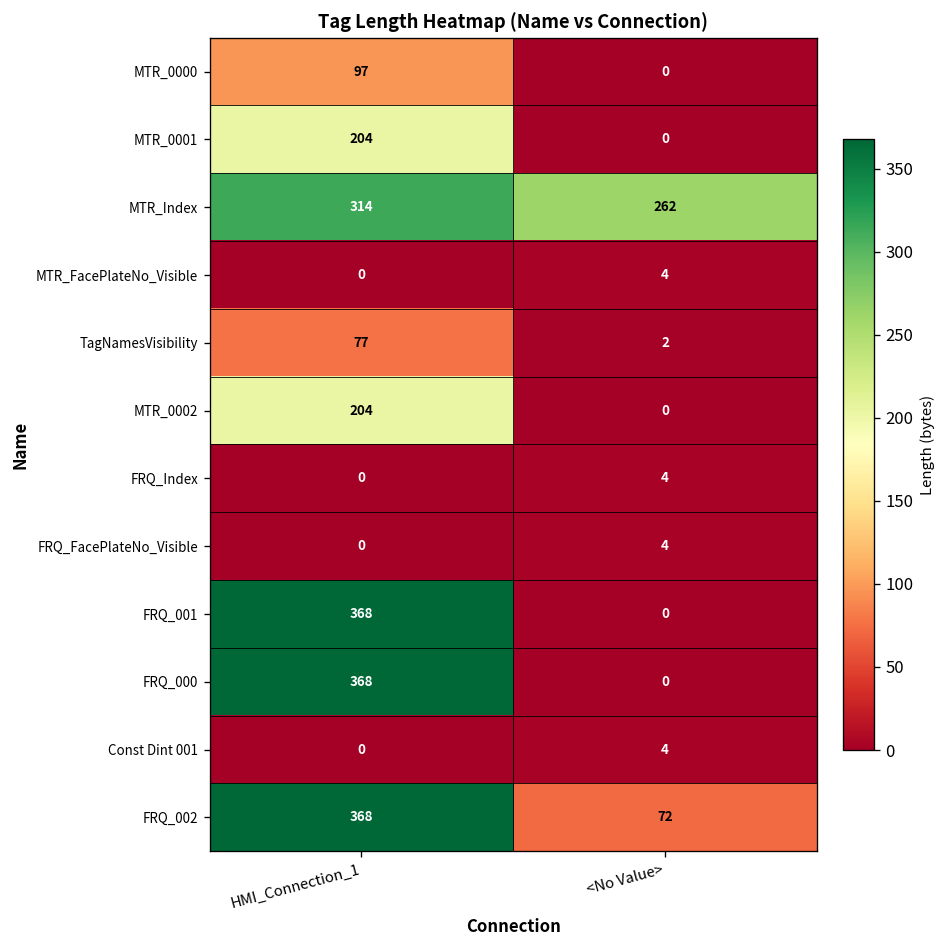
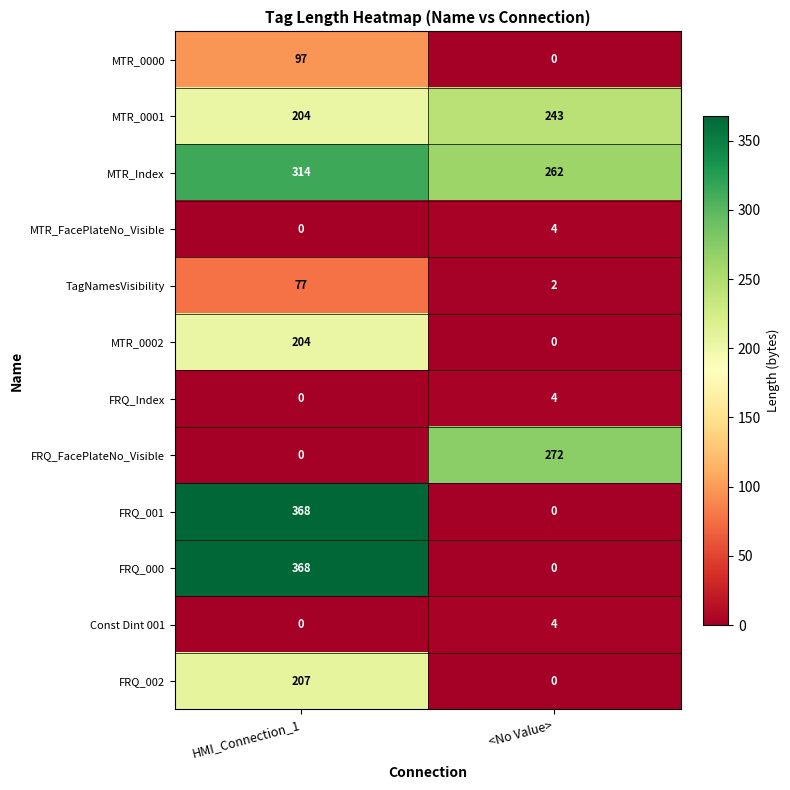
MTR_0001, <No Value>: 0 -> 243
FRQ_FacePlateNo_Visible, <No Value>: 4 -> 272
FRQ_002, HMI_Connection_1: 368 -> 207
FRQ_002, <No Value>: 72 -> 0
